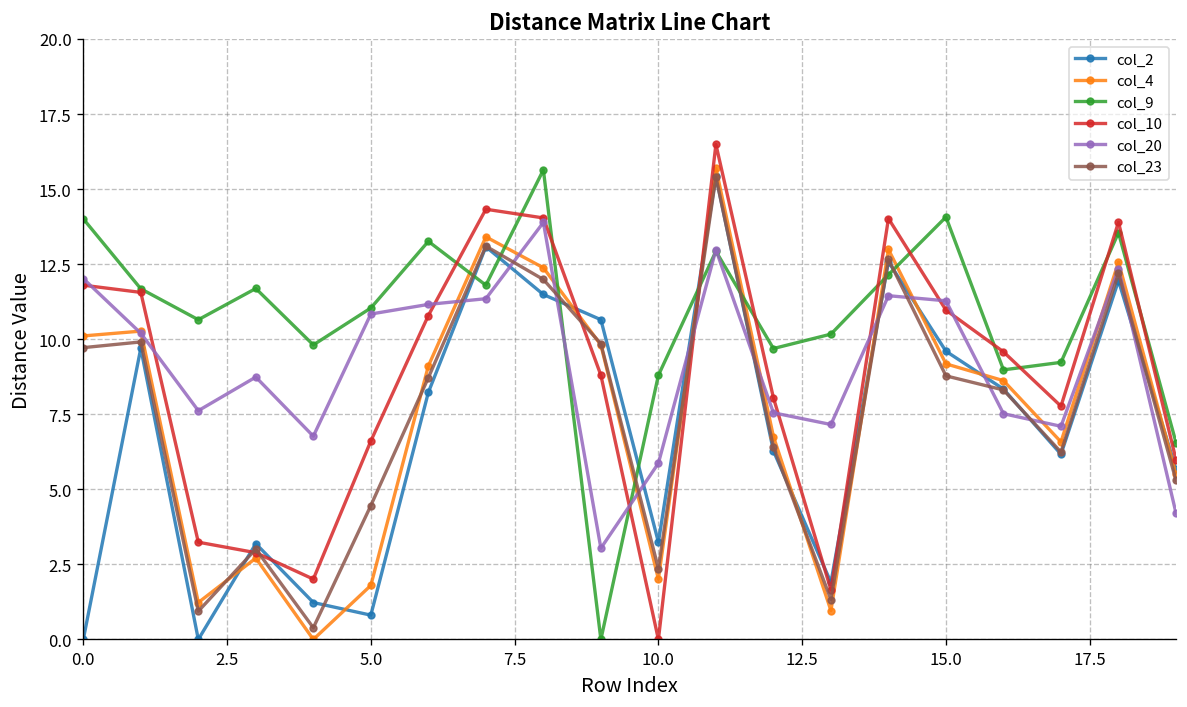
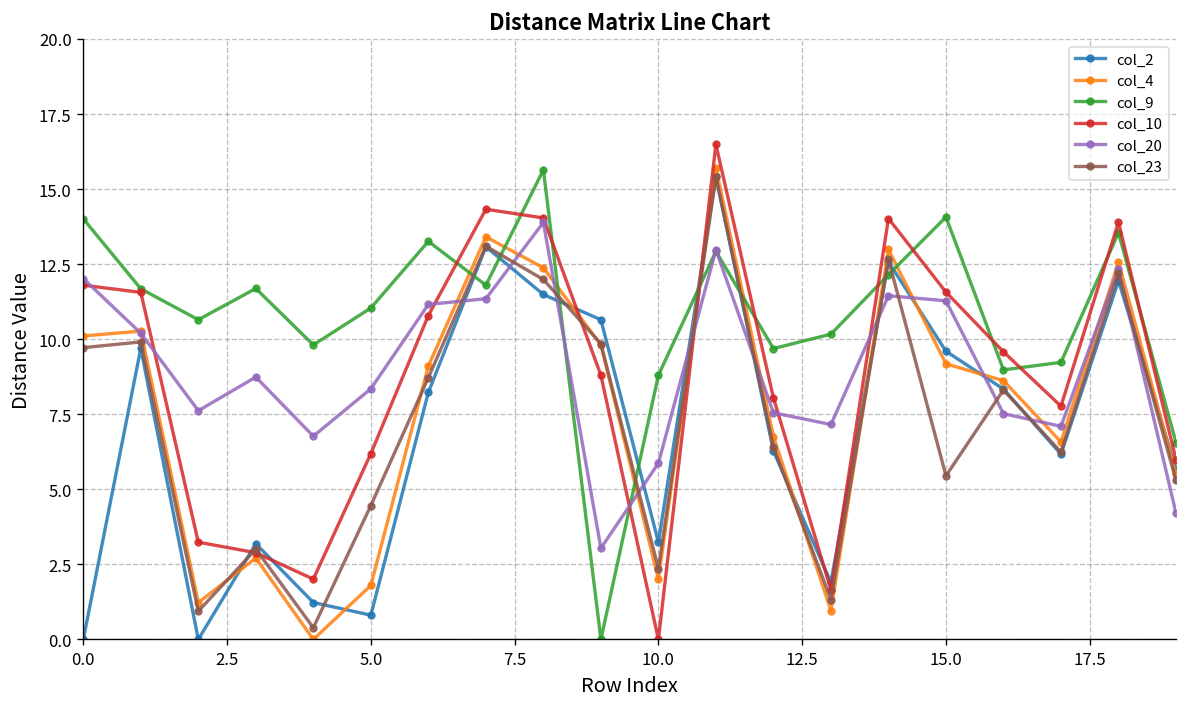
col_10, 5.0: 6.6 -> 6.2
col_20, 5.0: 10.8 -> 8.4
col_10, 15.0: 11.0 -> 11.6
col_23, 15.0: 8.8 -> 5.5
